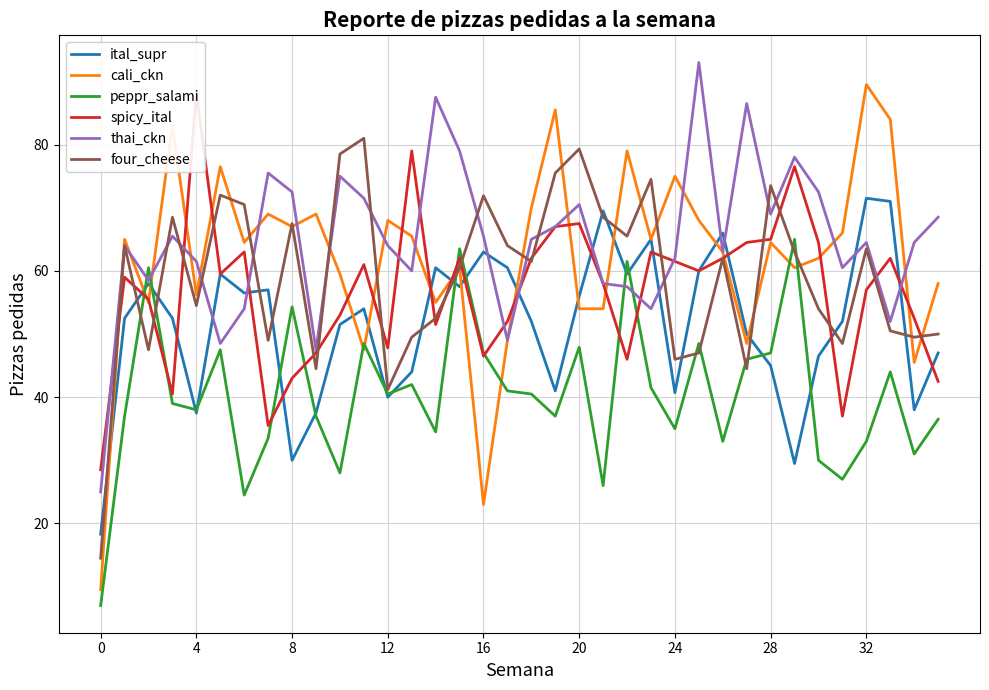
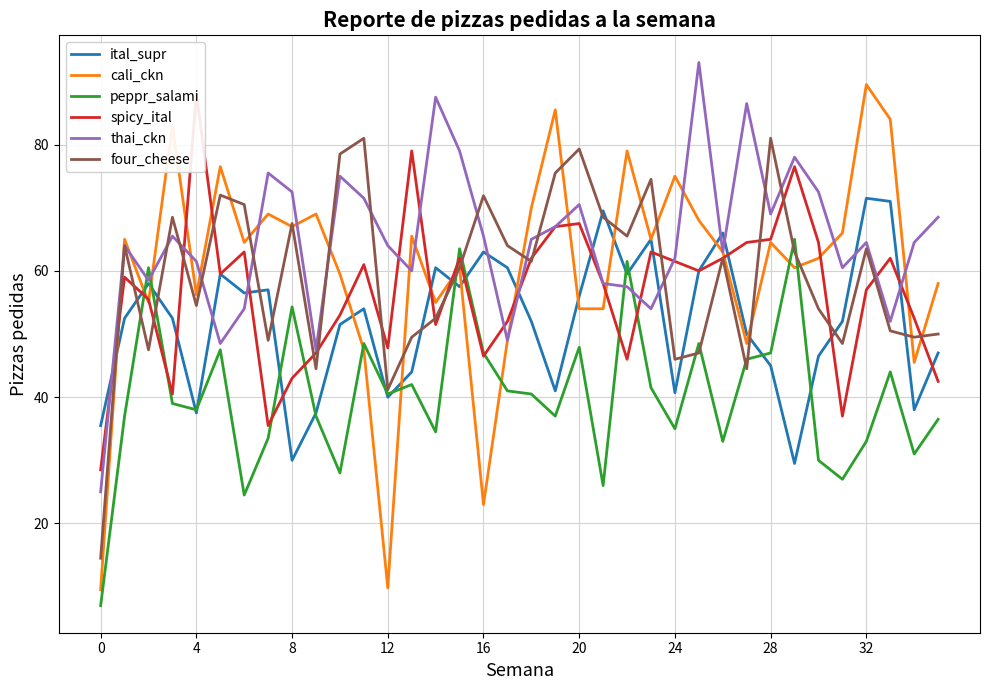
ital_supr, 0: 18 -> 36
cali_ckn, 12: 68 -> 10
four_cheese, 28: 74 -> 81
